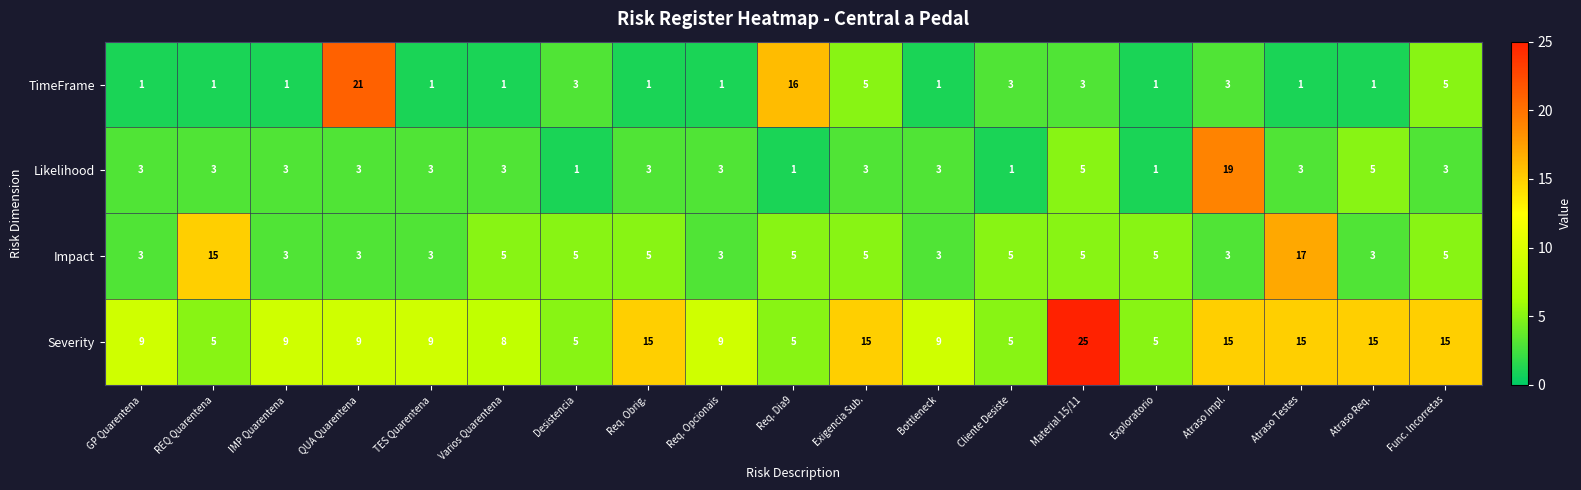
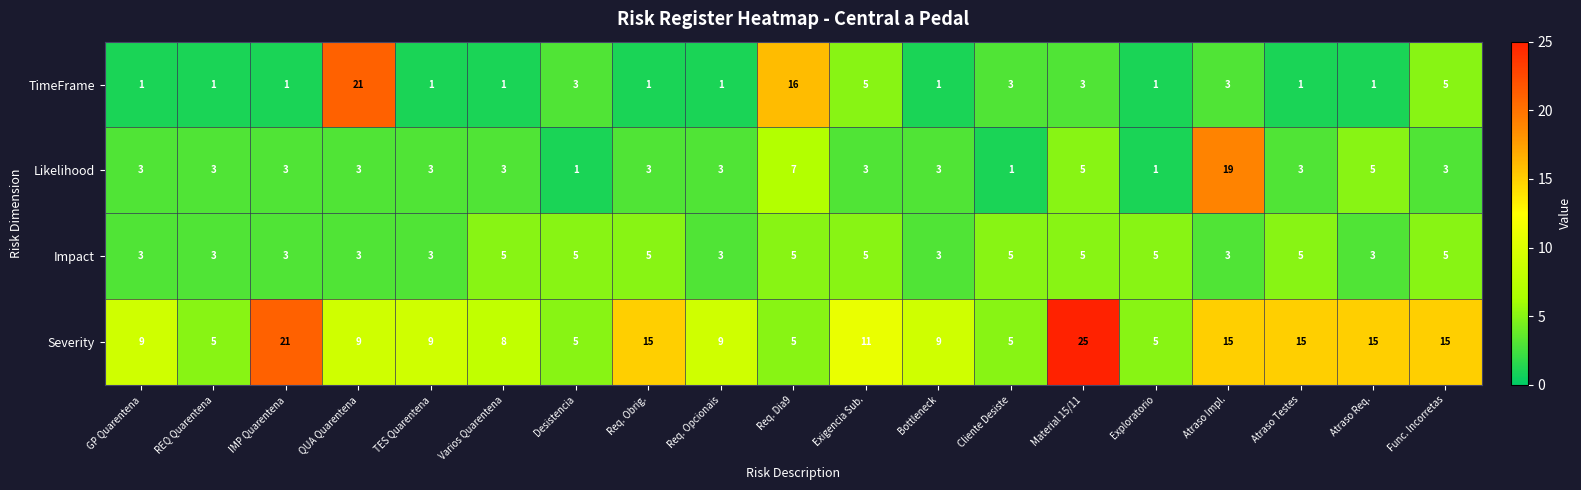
Likelihood, Req. Dia9: 1 -> 7
Impact, REQ Quarentena: 15 -> 3
Impact, Atraso Testes: 17 -> 5
Severity, IMP Quarentena: 9 -> 21
Severity, Exigencia Sub.: 15 -> 11
